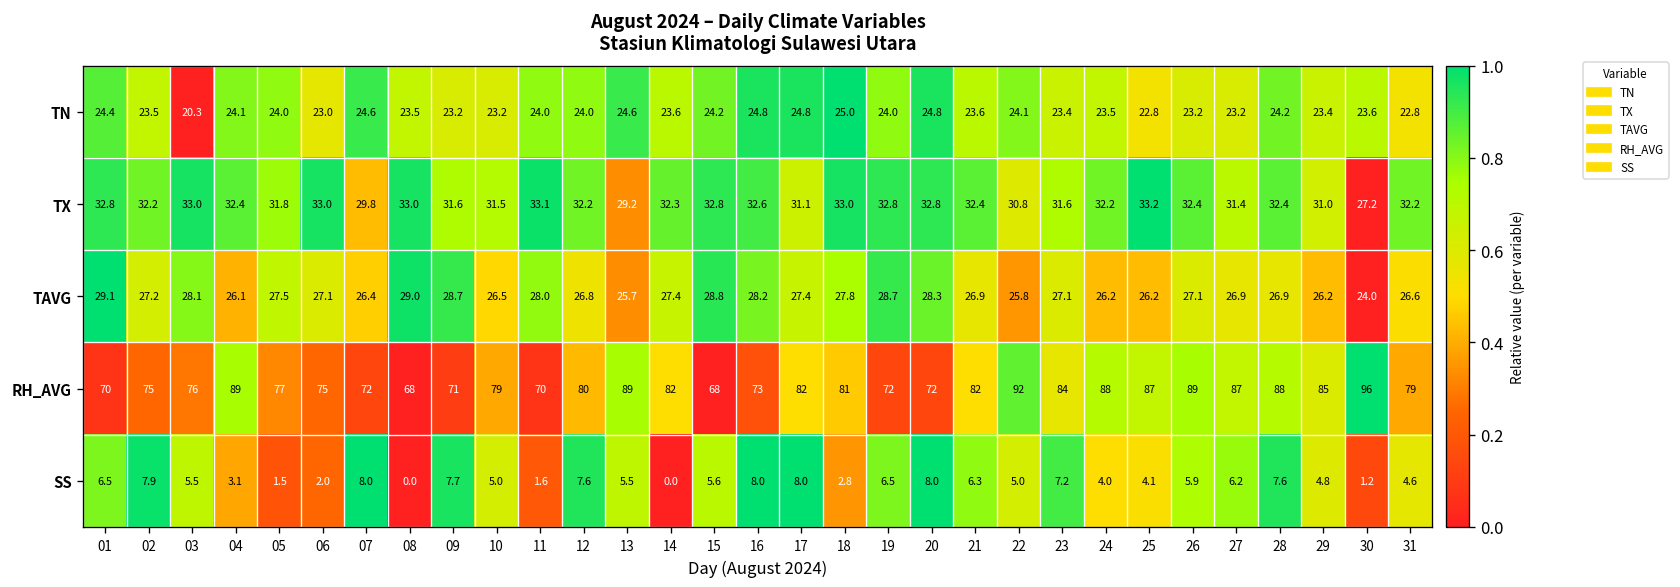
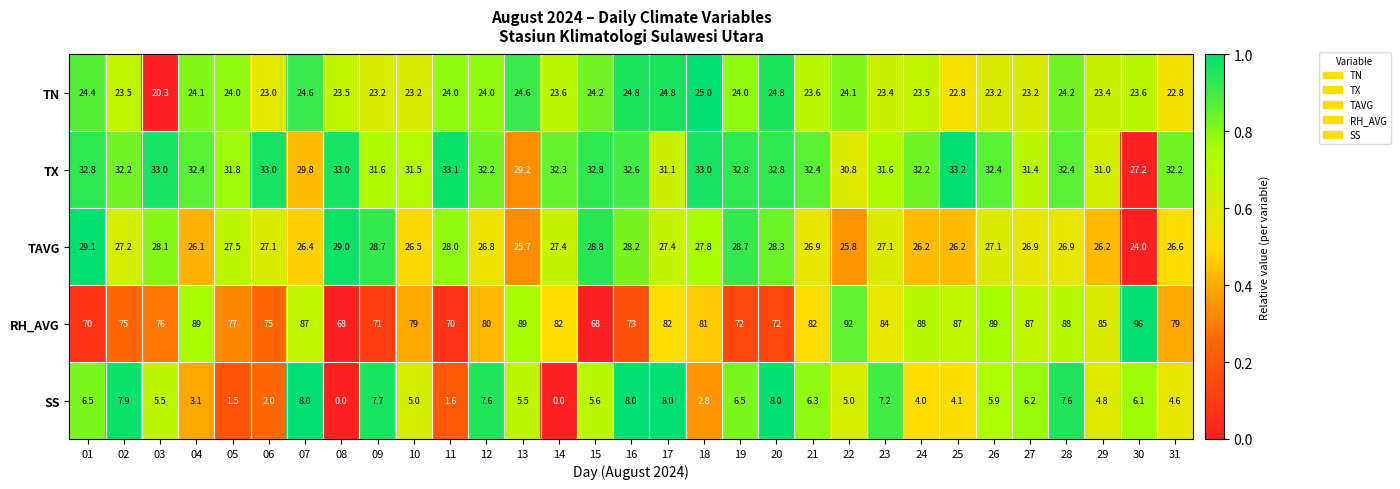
RH_AVG, 07: 72 -> 87
SS, 30: 1.2 -> 6.1
